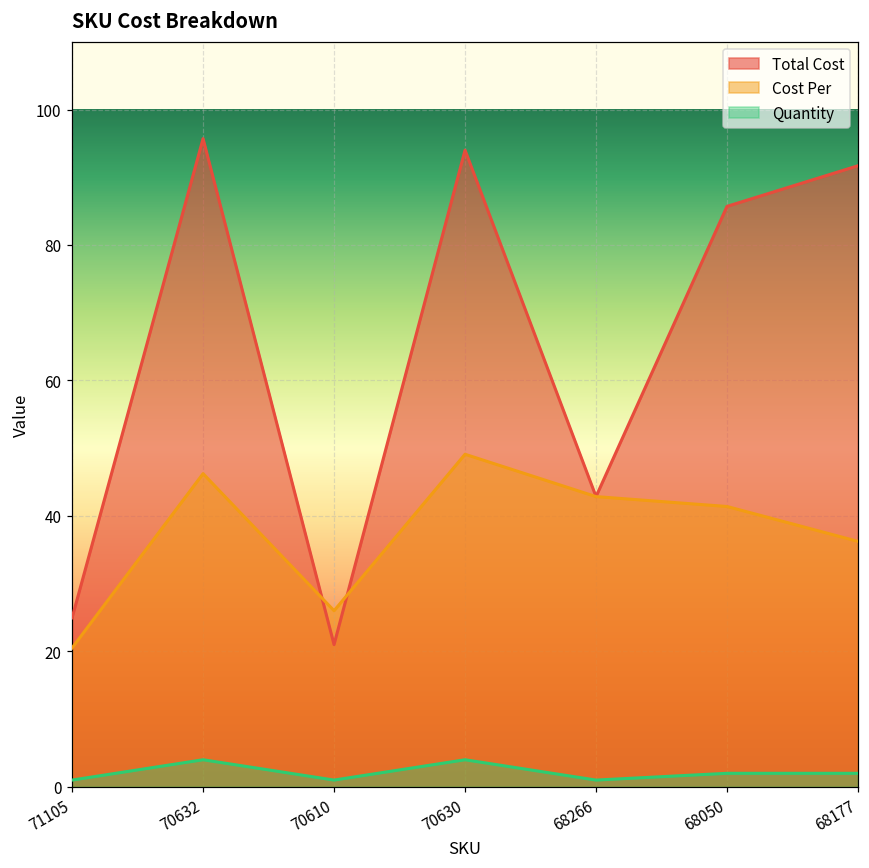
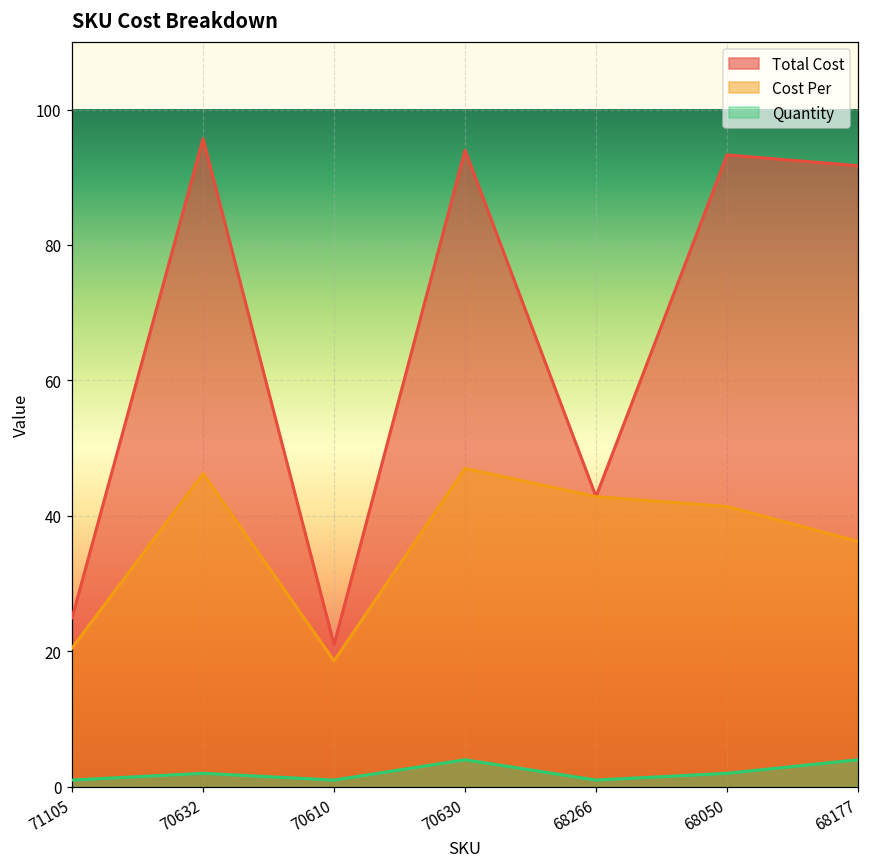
Quantity, 70632: 4 -> 2
Cost Per, 70610: 26 -> 19
Cost Per, 70630: 49 -> 47
Total Cost, 68050: 86 -> 93
Quantity, 68177: 2 -> 4
